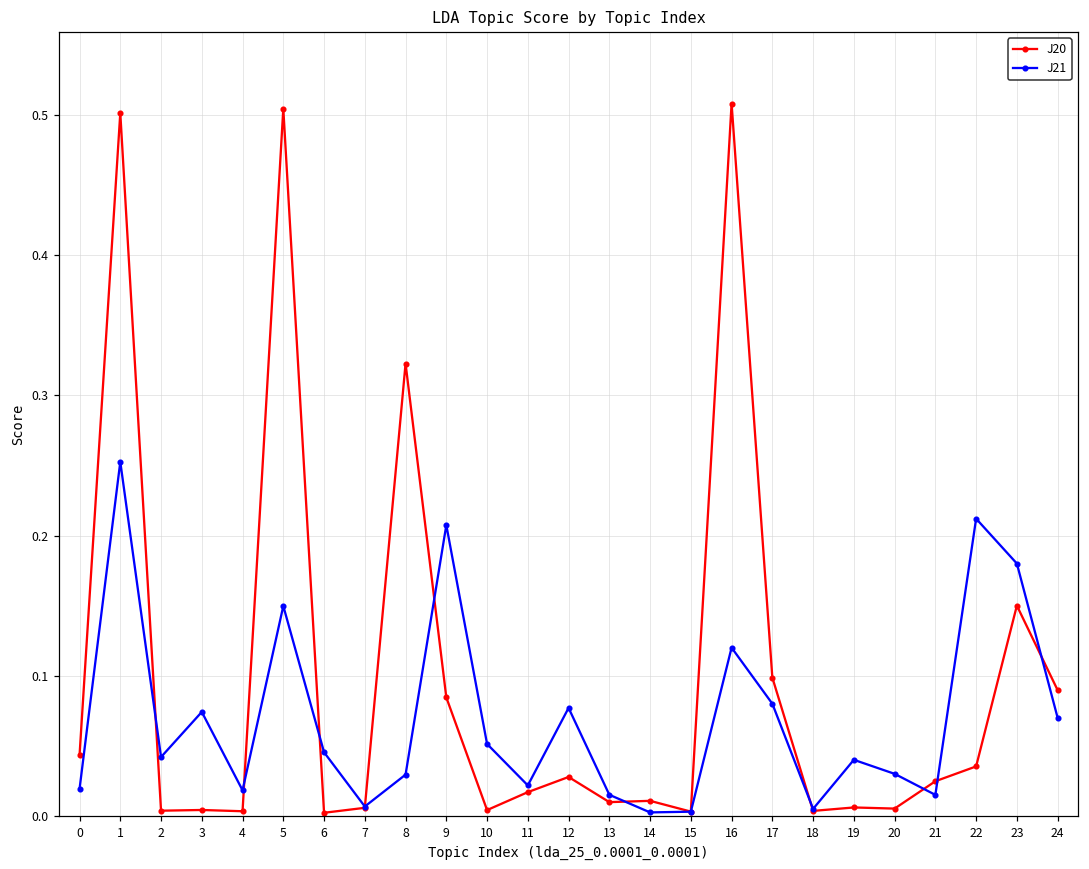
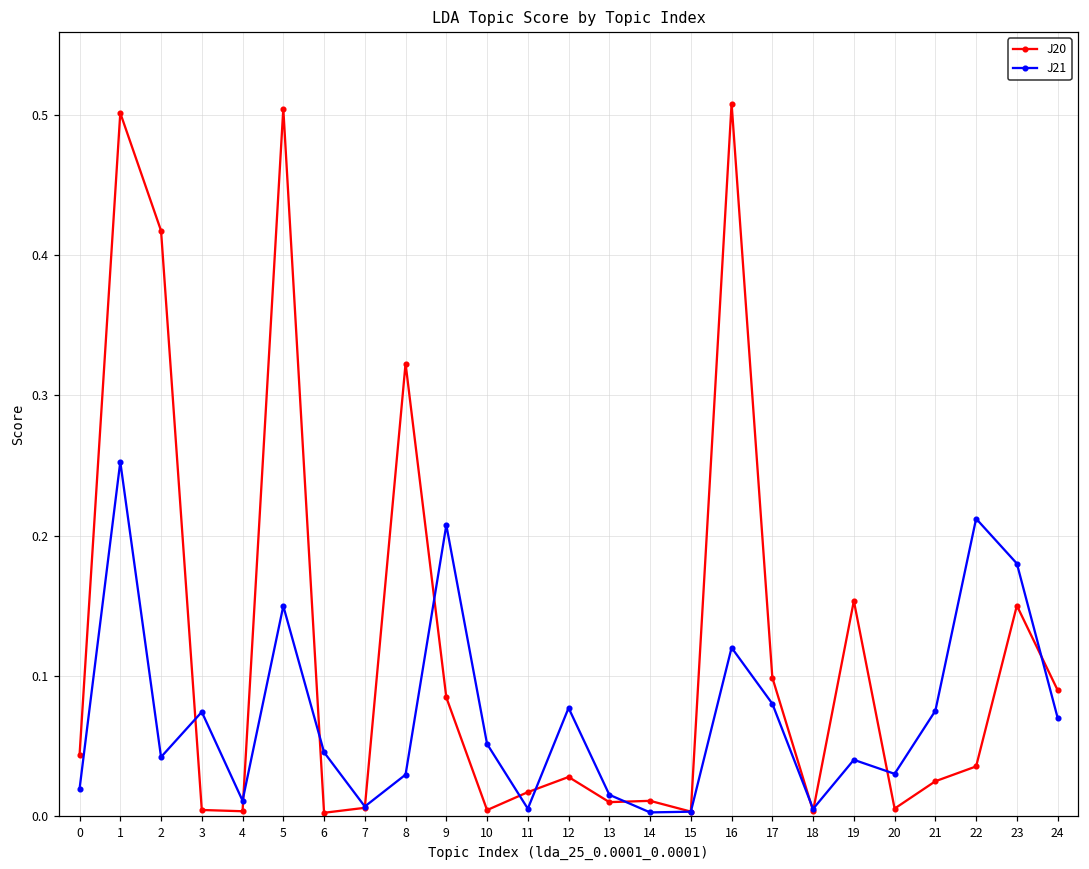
J20, 2: 0.004 -> 0.417
J21, 4: 0.018 -> 0.011
J21, 11: 0.022 -> 0.005
J20, 19: 0.006 -> 0.153
J21, 21: 0.015 -> 0.075
